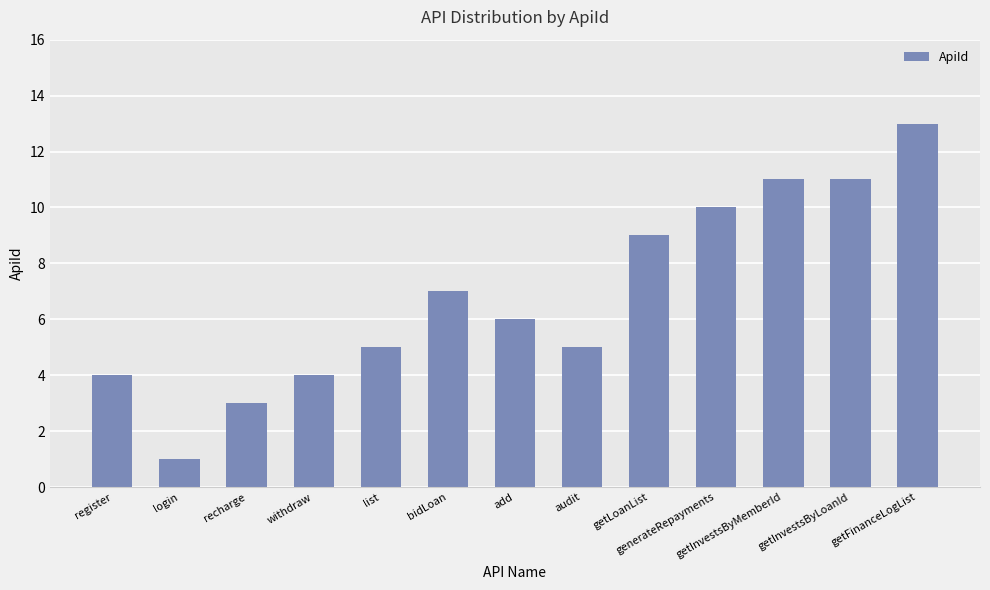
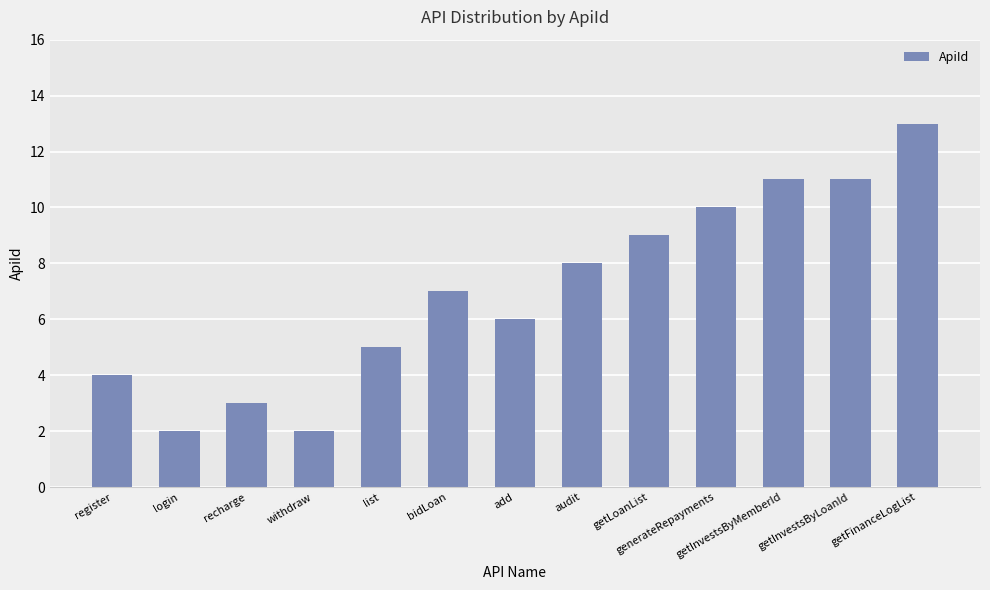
login: 1 -> 2
withdraw: 4 -> 2
audit: 5 -> 8
